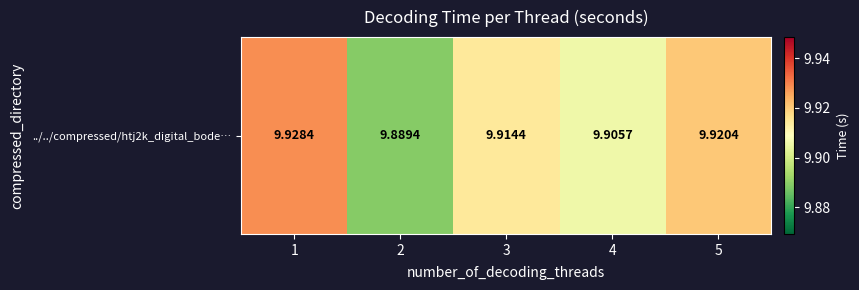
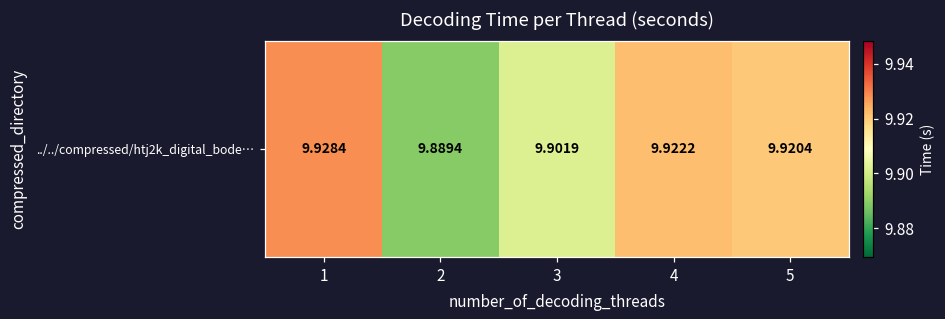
../../compressed/htj2k_digital_bode…, 3: 9.9144 -> 9.9019
../../compressed/htj2k_digital_bode…, 4: 9.9057 -> 9.9222
